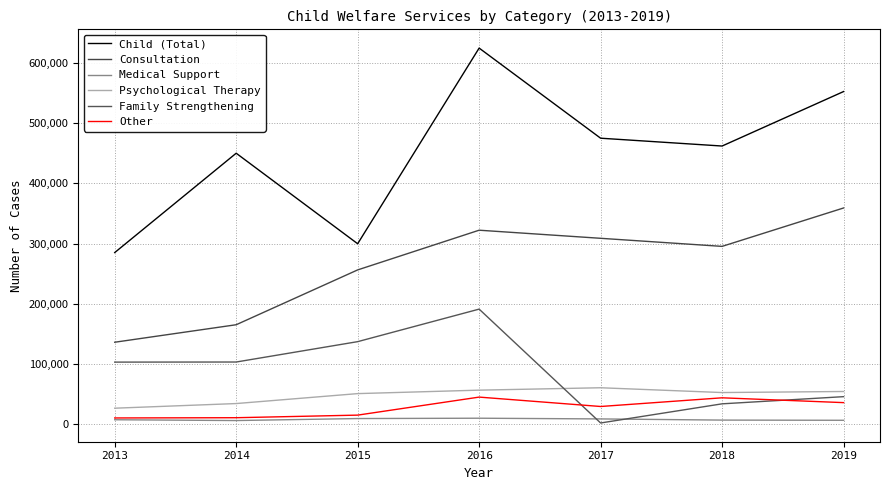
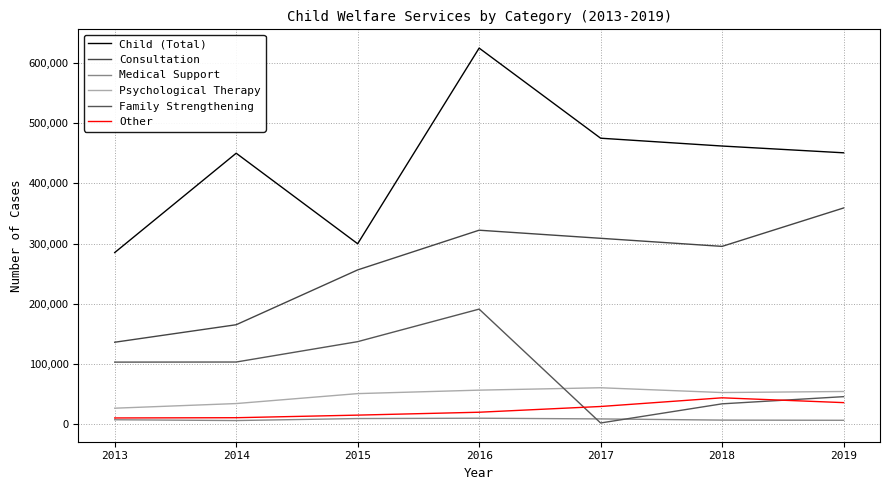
Other, 2016: 50,000 -> 20,000
Child (Total), 2019: 550,000 -> 450,000
